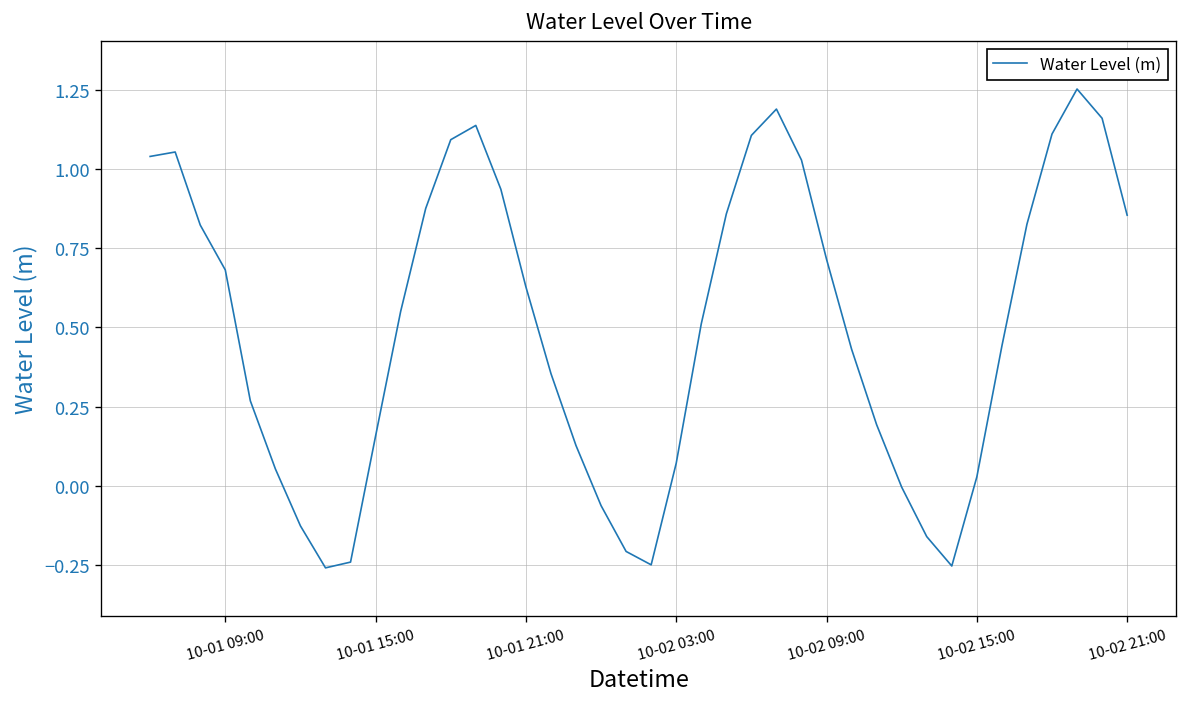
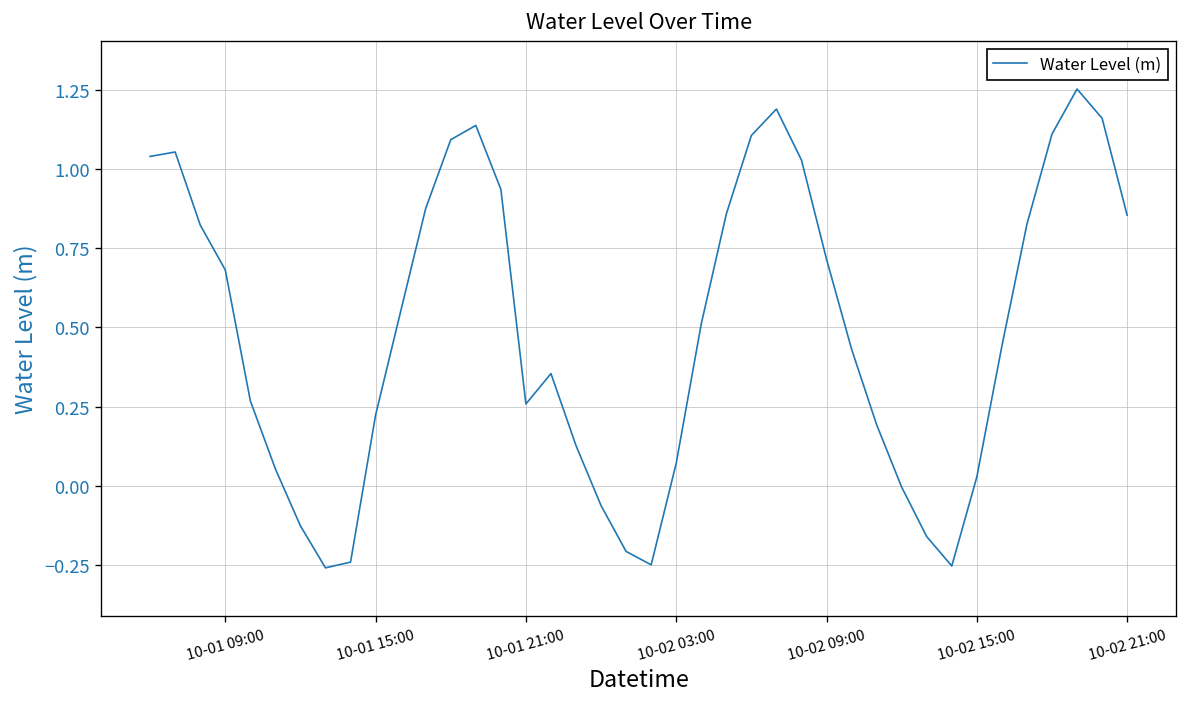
10-01 15:00: 0.16 -> 0.22
10-01 21:00: 0.63 -> 0.26
